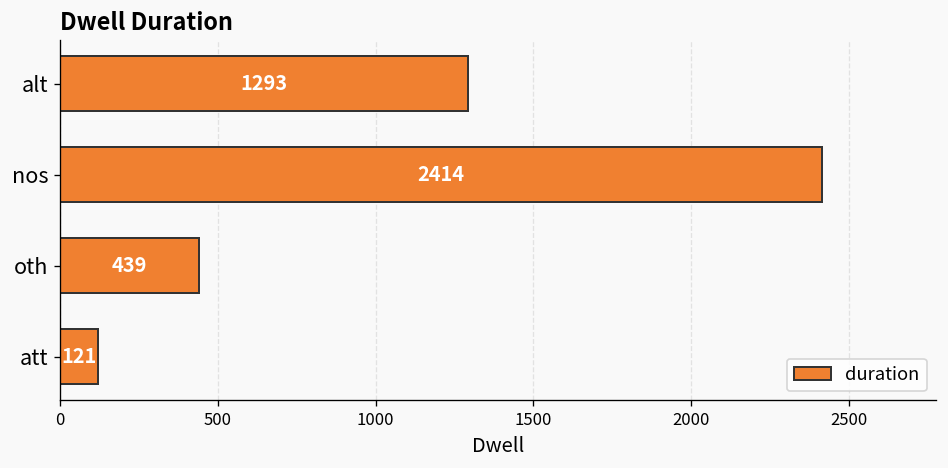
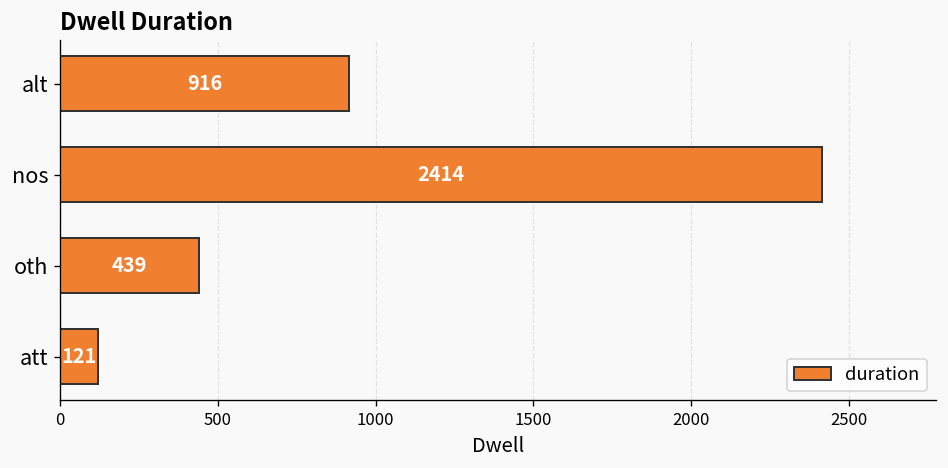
alt: 1293 -> 916
